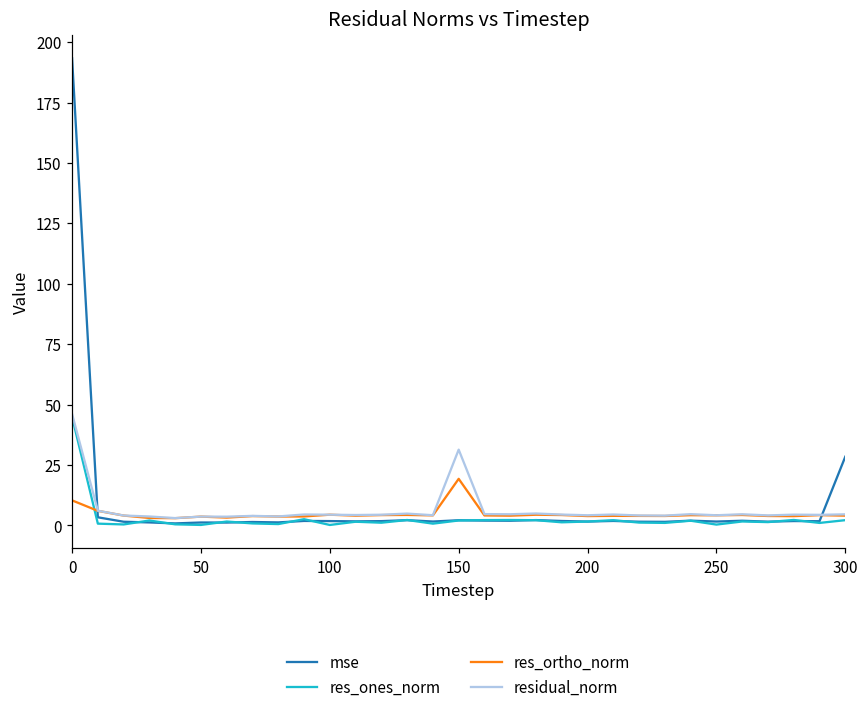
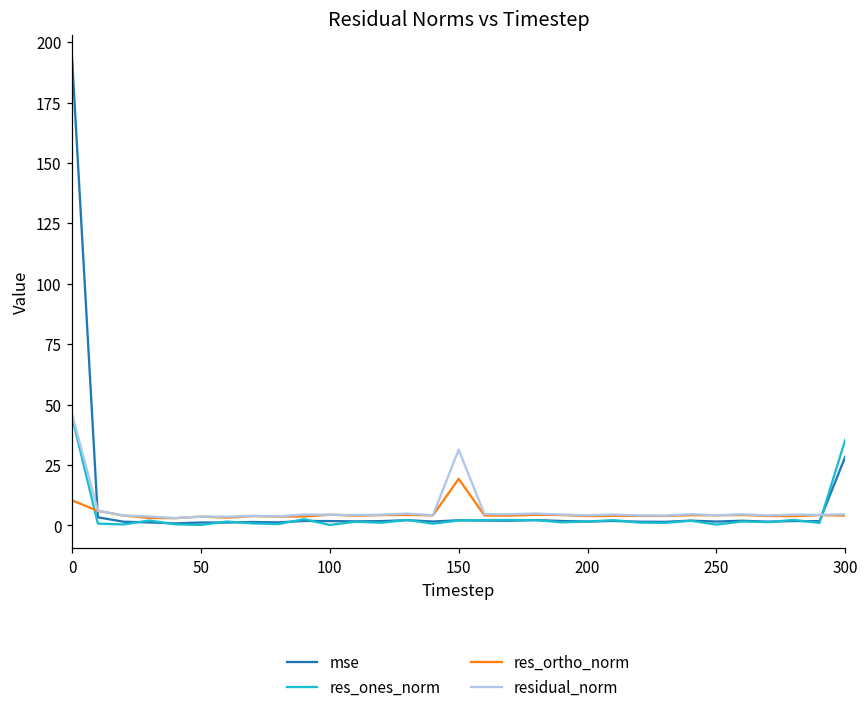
res_ones_norm, 300: 2 -> 35
